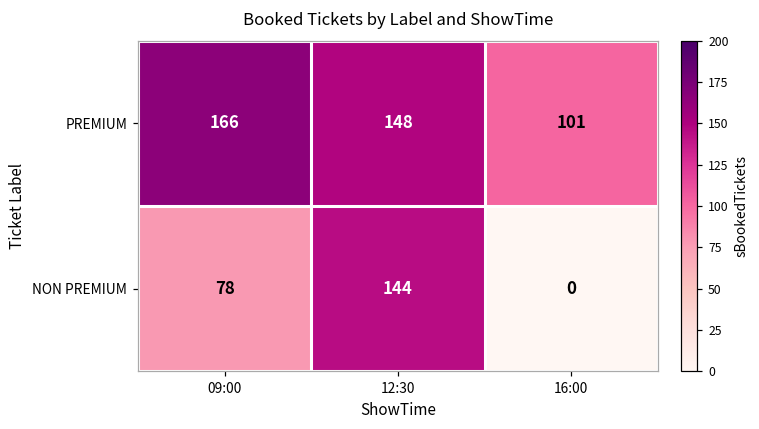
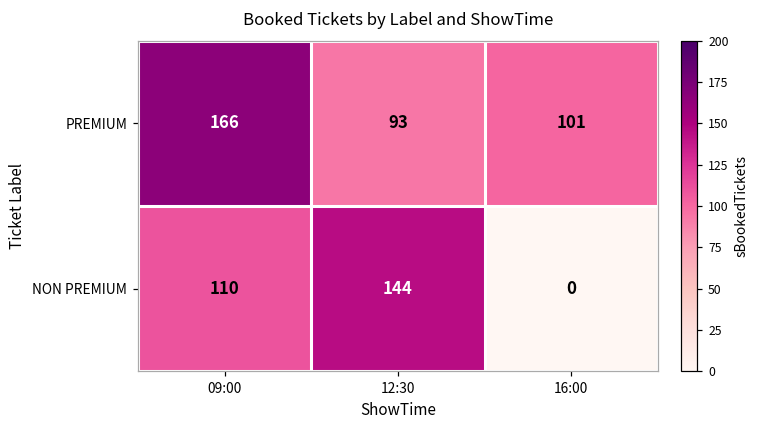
PREMIUM, 12:30: 148 -> 93
NON PREMIUM, 09:00: 78 -> 110
